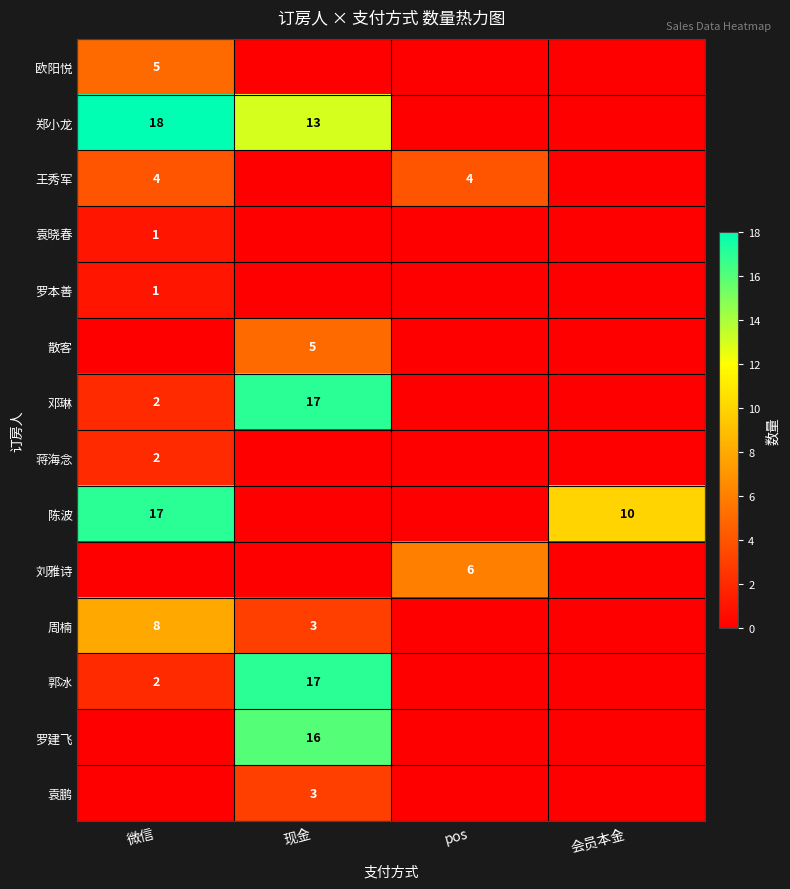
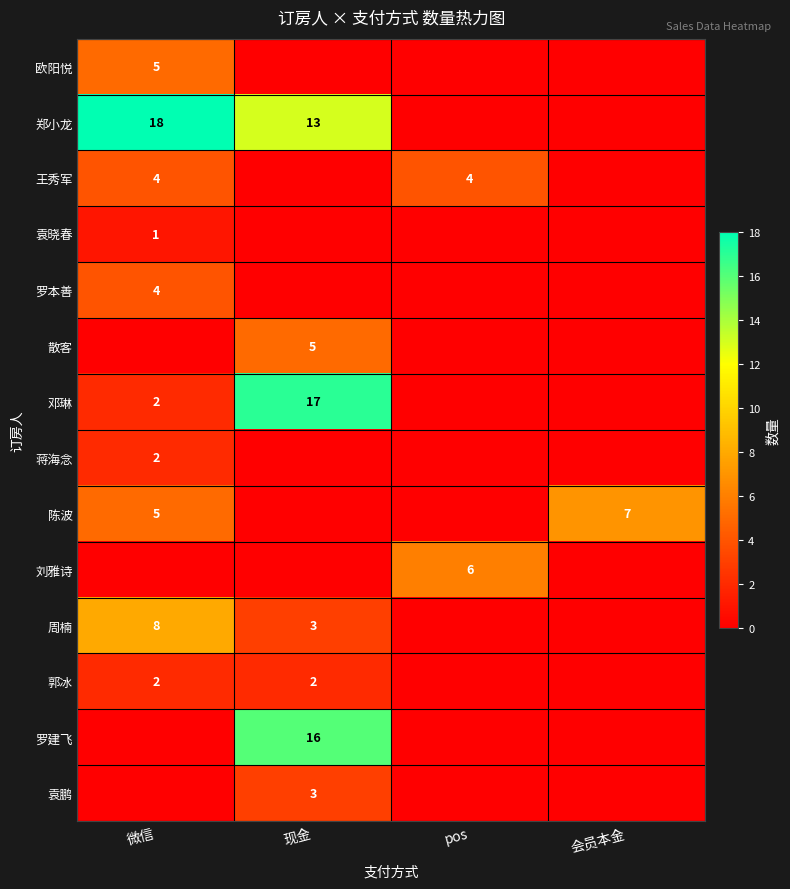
罗本善, 微信: 1 -> 4
陈波, 微信: 17 -> 5
陈波, 会员本金: 10 -> 7
郭冰, 现金: 17 -> 2
